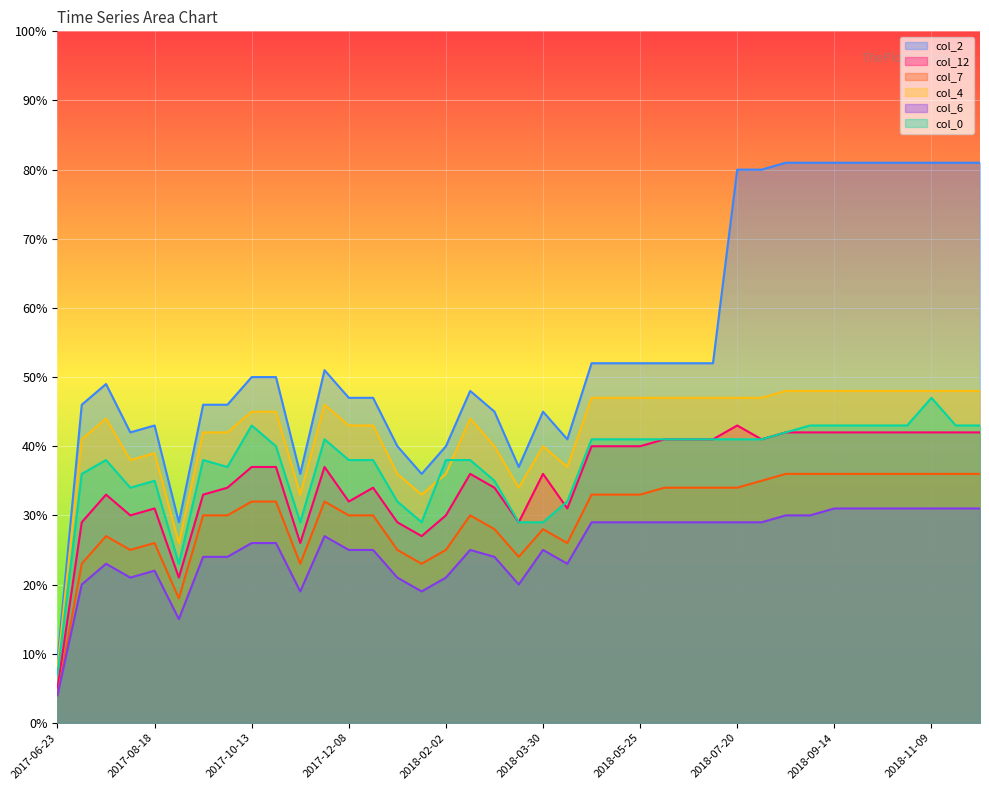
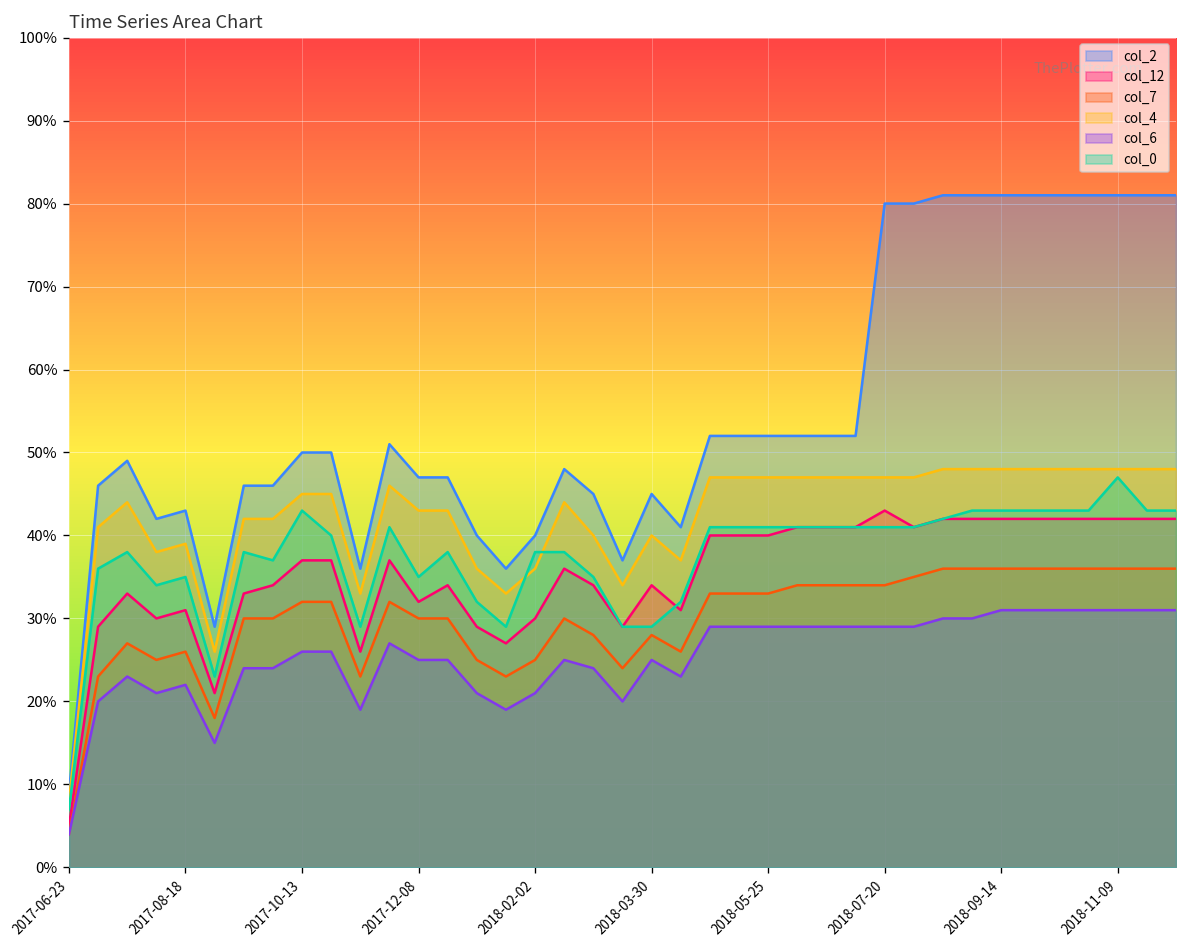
col_0, 2017-12-08: 38% -> 35%
col_12, 2018-03-30: 36% -> 34%
